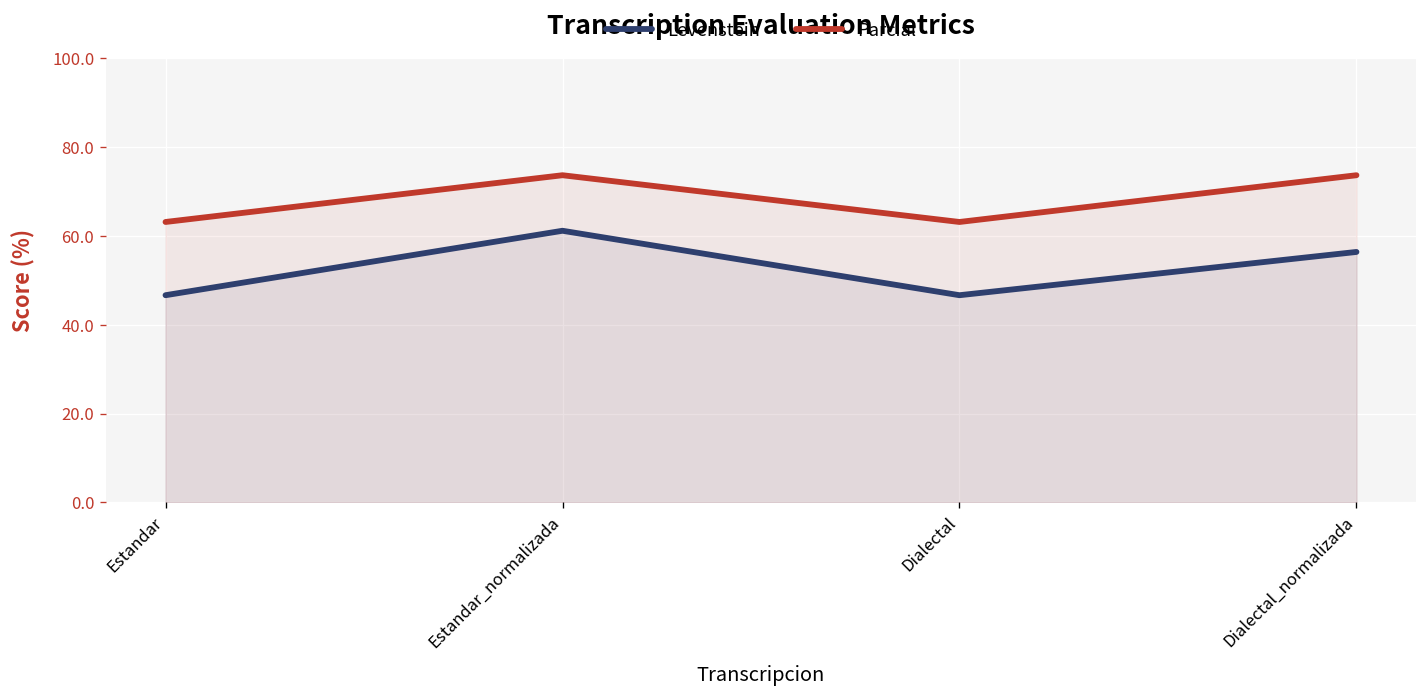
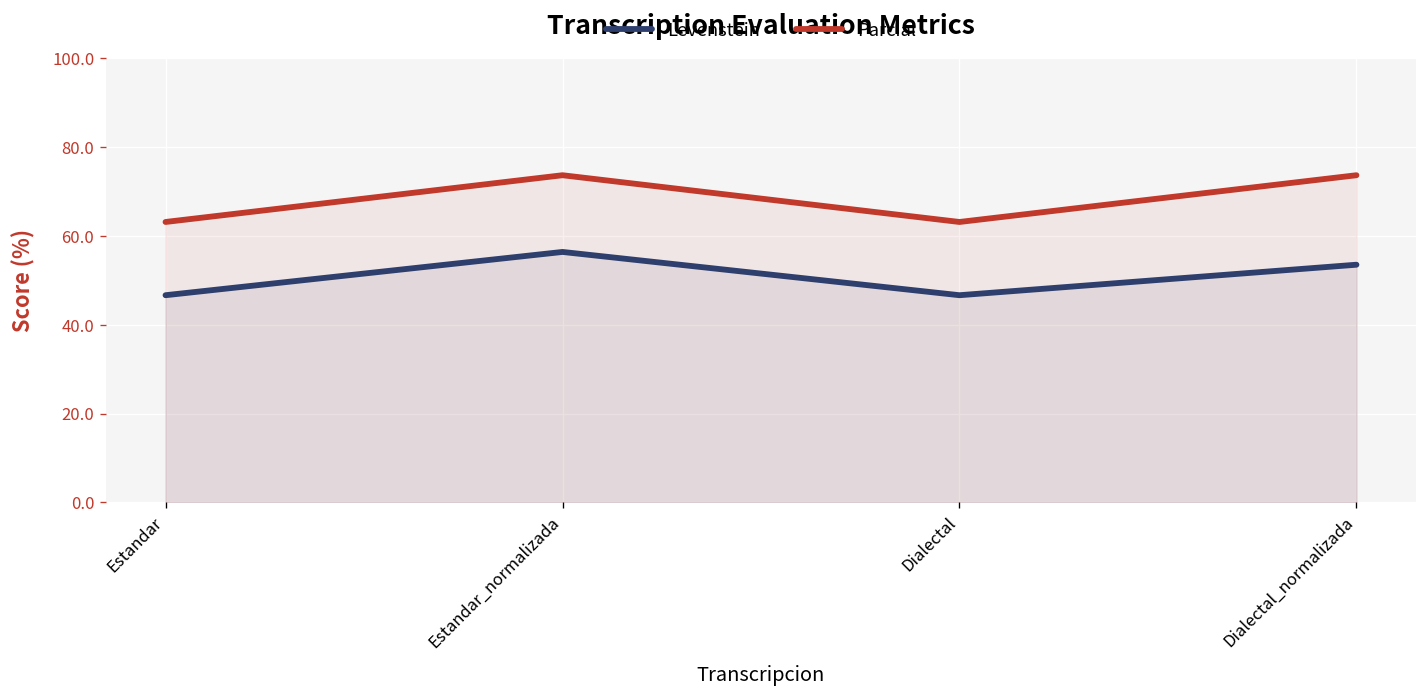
Levenstein, Estandar_normalizada: 61 -> 56
Levenstein, Dialectal_normalizada: 56 -> 54
